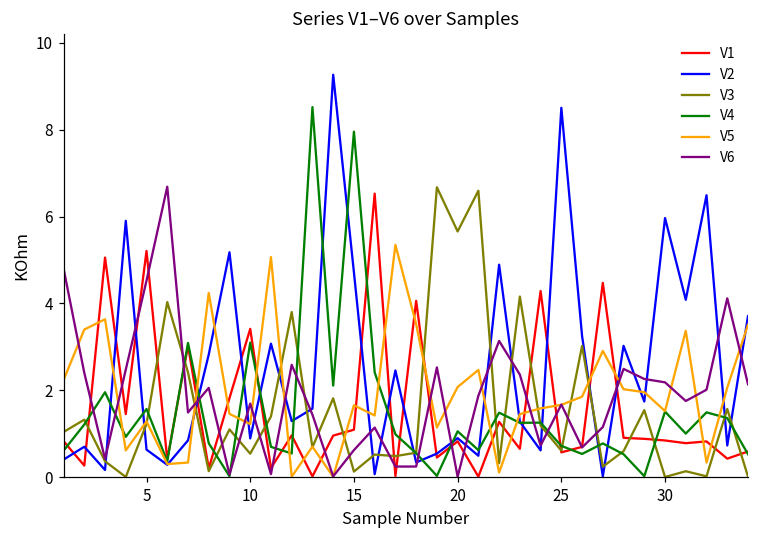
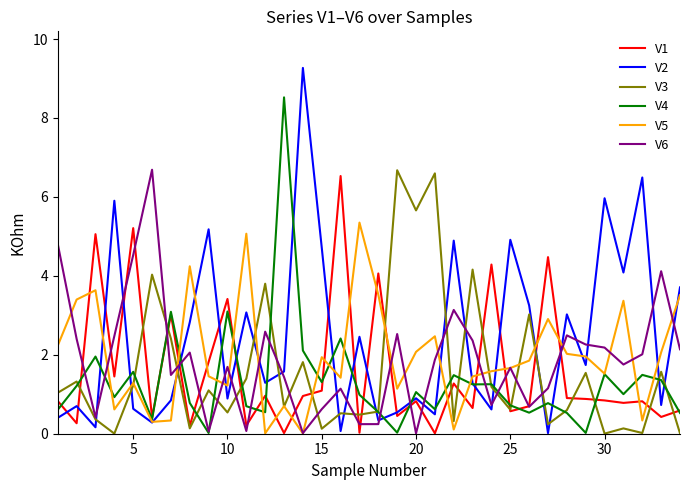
V4, 15: 8.0 -> 1.3
V5, 15: 1.7 -> 1.9
V2, 25: 8.5 -> 4.9
